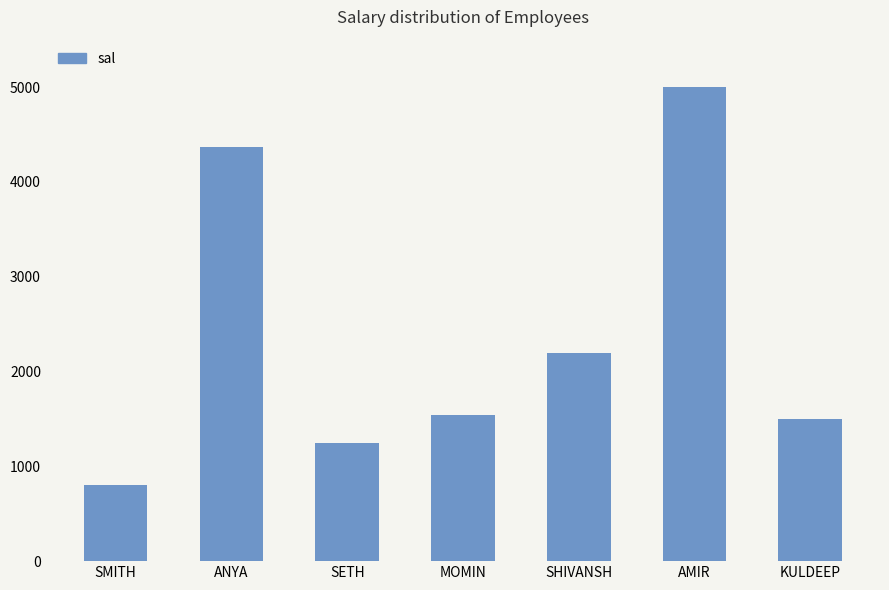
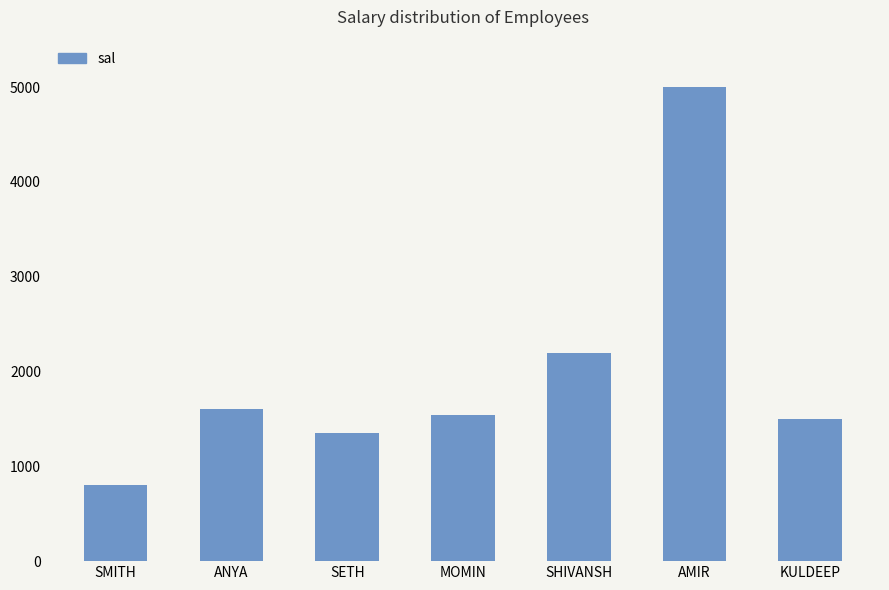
ANYA: 4400 -> 1600
SETH: 1250 -> 1350
